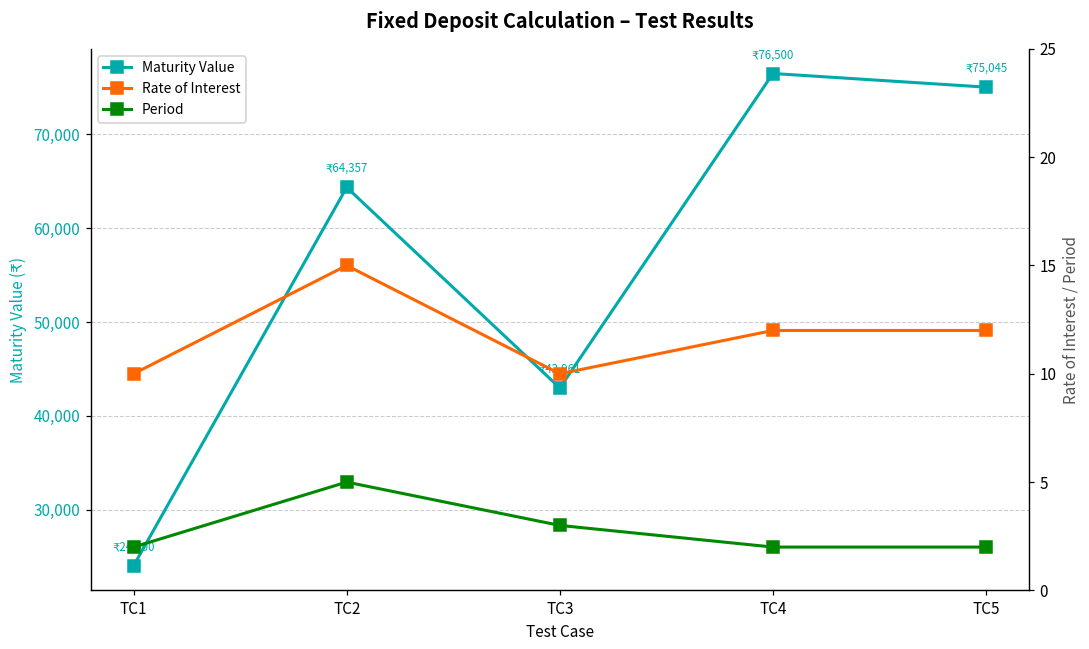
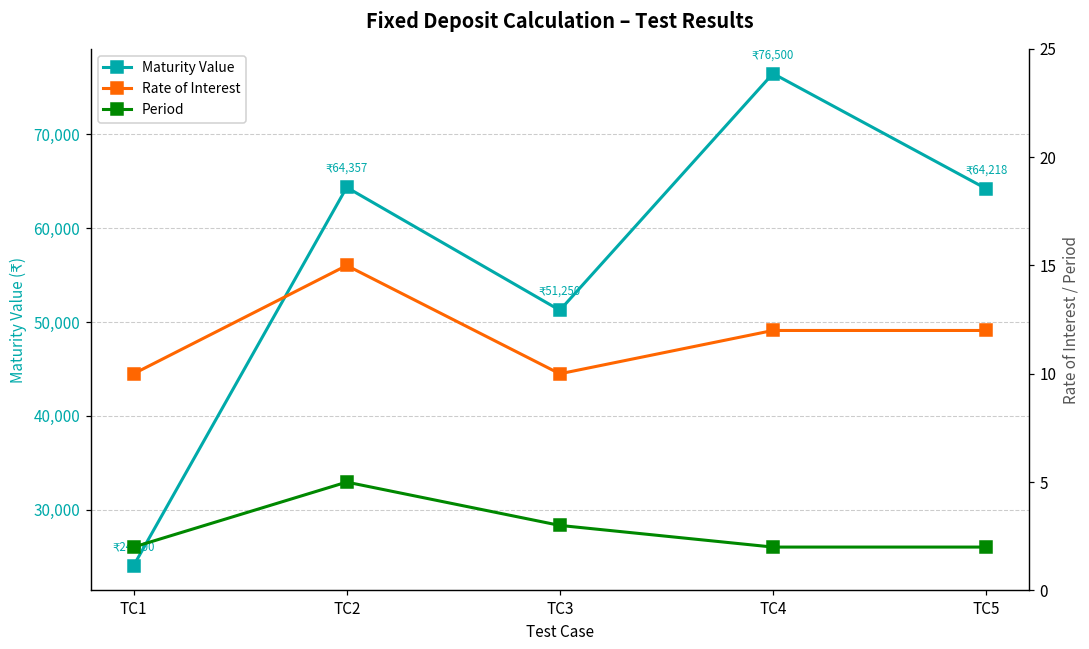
Maturity Value, TC3: 42,961 -> 51,250
Maturity Value, TC5: 75,045 -> 64,218
